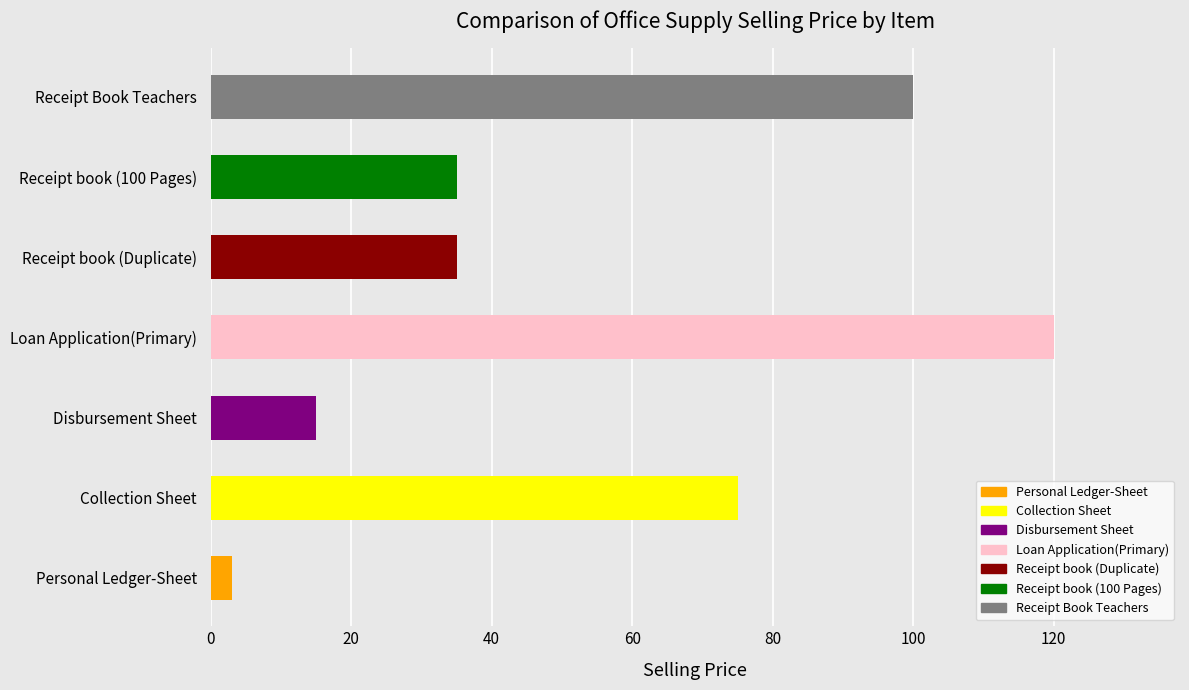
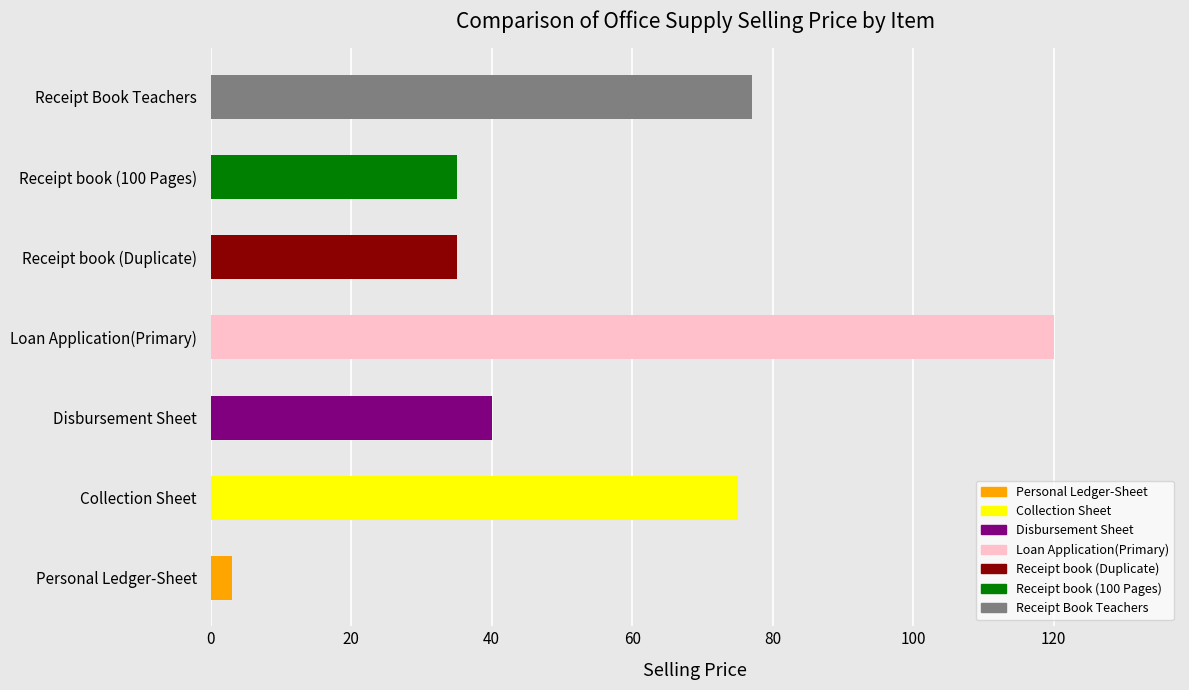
Receipt Book Teachers: 100 -> 77
Disbursement Sheet: 15 -> 40
